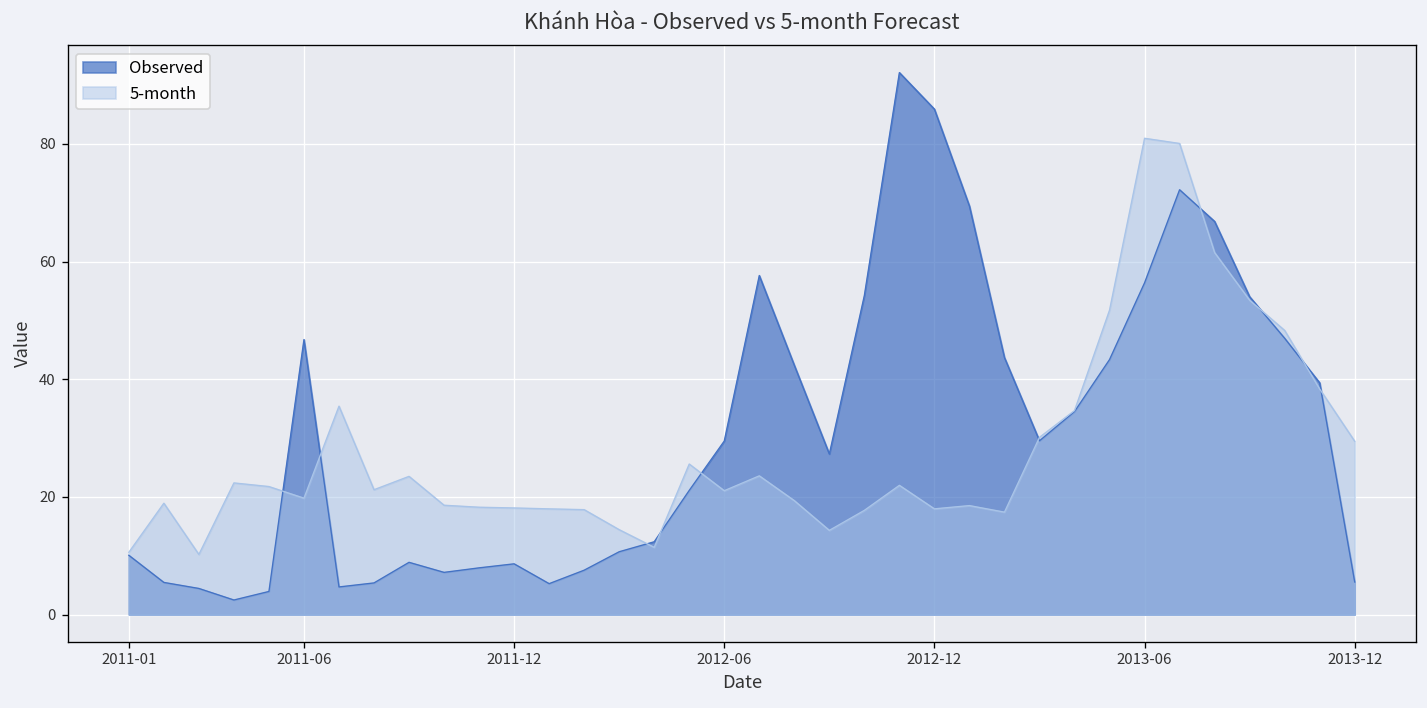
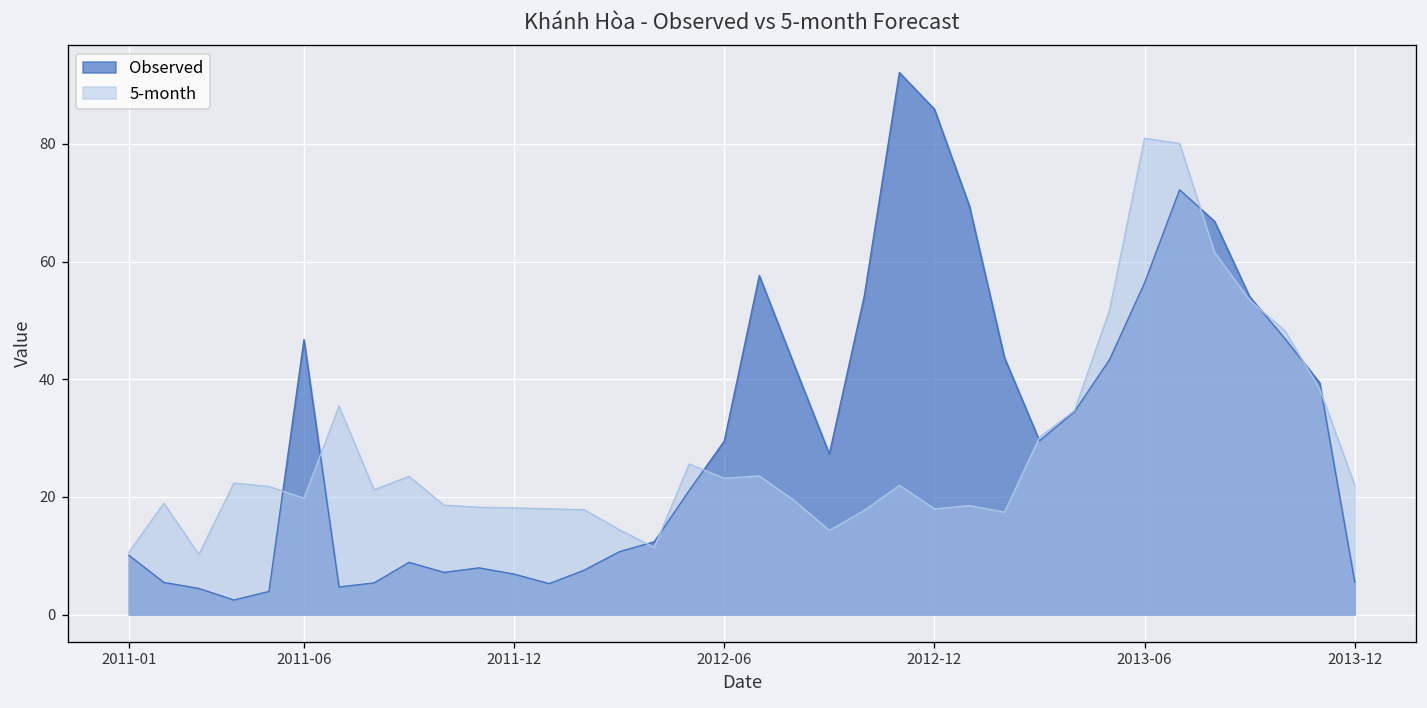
Observed, 2011-12: 9 -> 7
5-month, 2012-06: 21 -> 23
5-month, 2013-12: 29 -> 22
